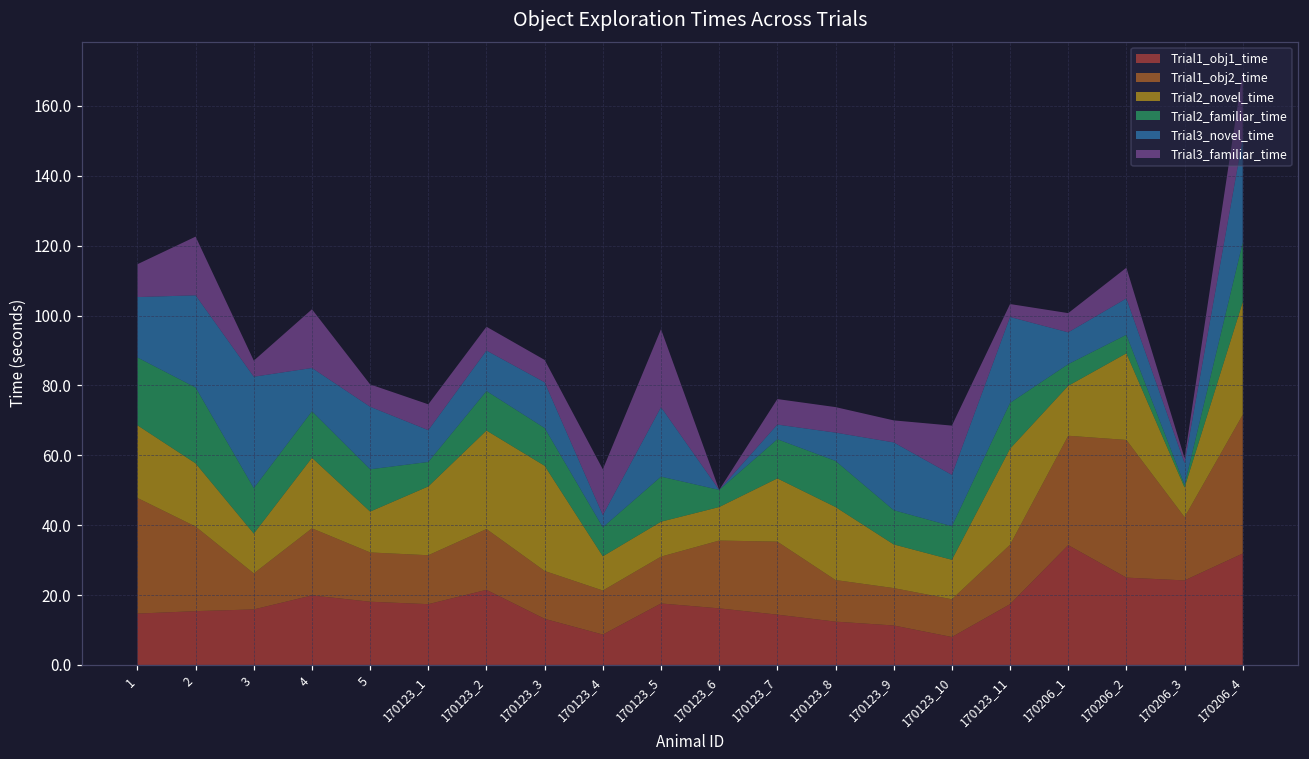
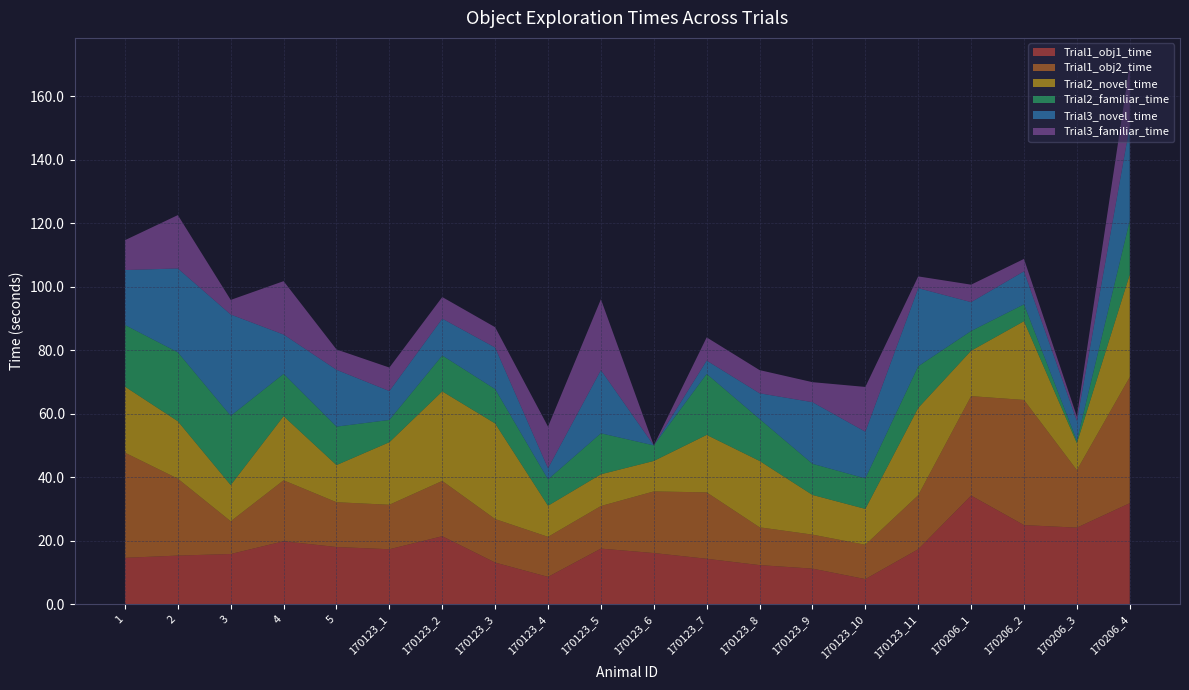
Trial2_familiar_time, 3: 13 -> 22
Trial2_familiar_time, 170123_7: 11 -> 19
Trial3_familiar_time, 170206_2: 9 -> 4
